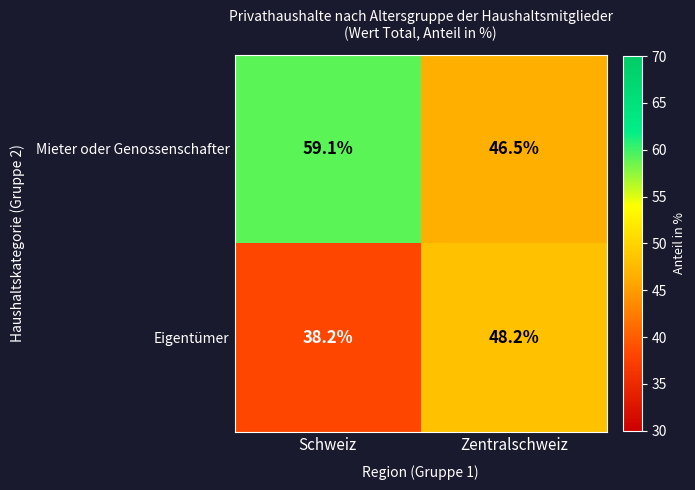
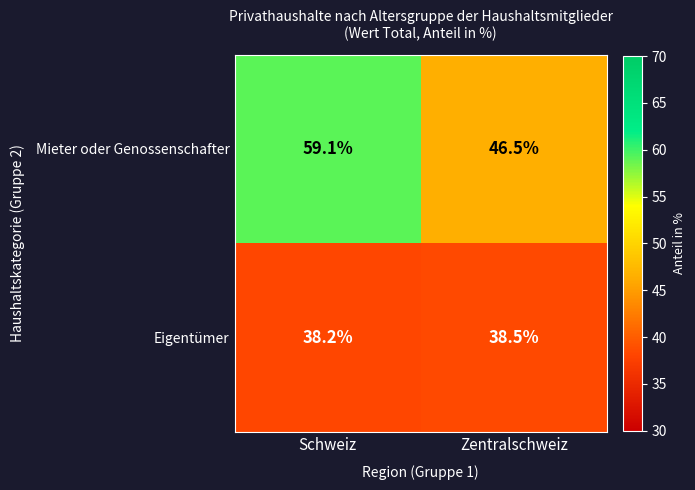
Eigentümer, Zentralschweiz: 48.2% -> 38.5%
